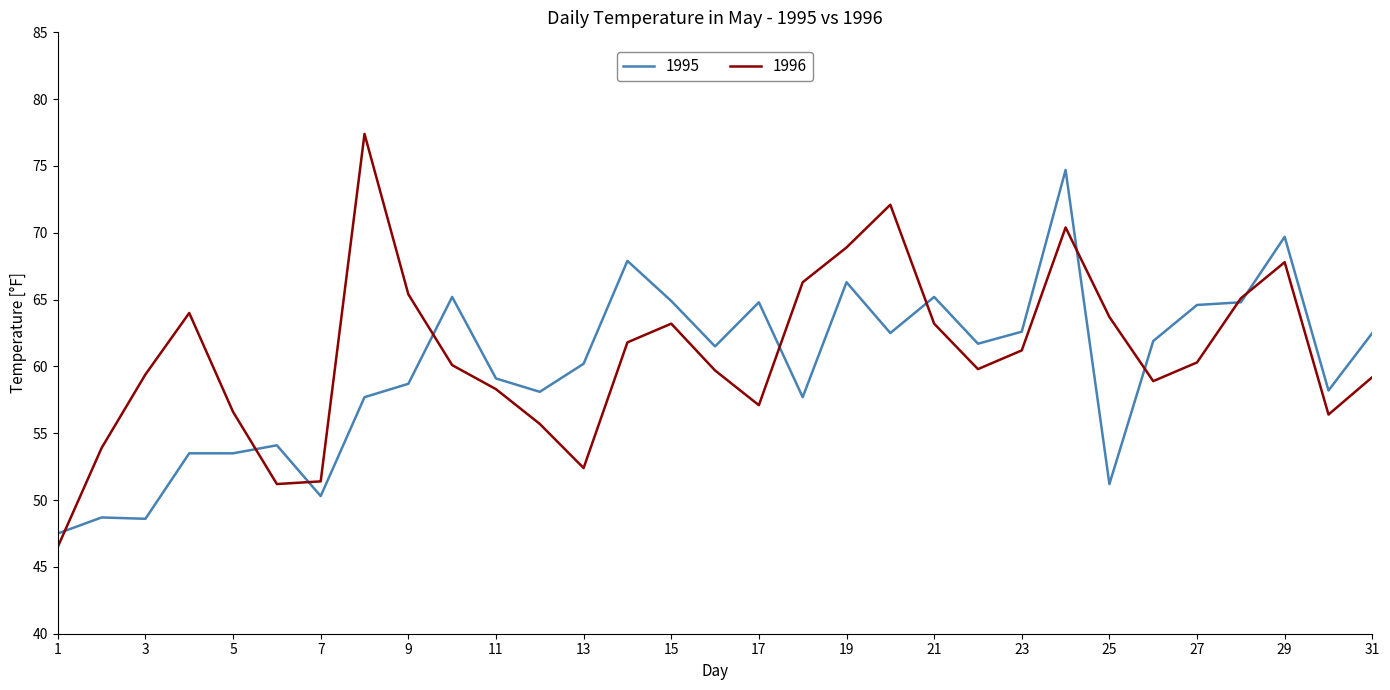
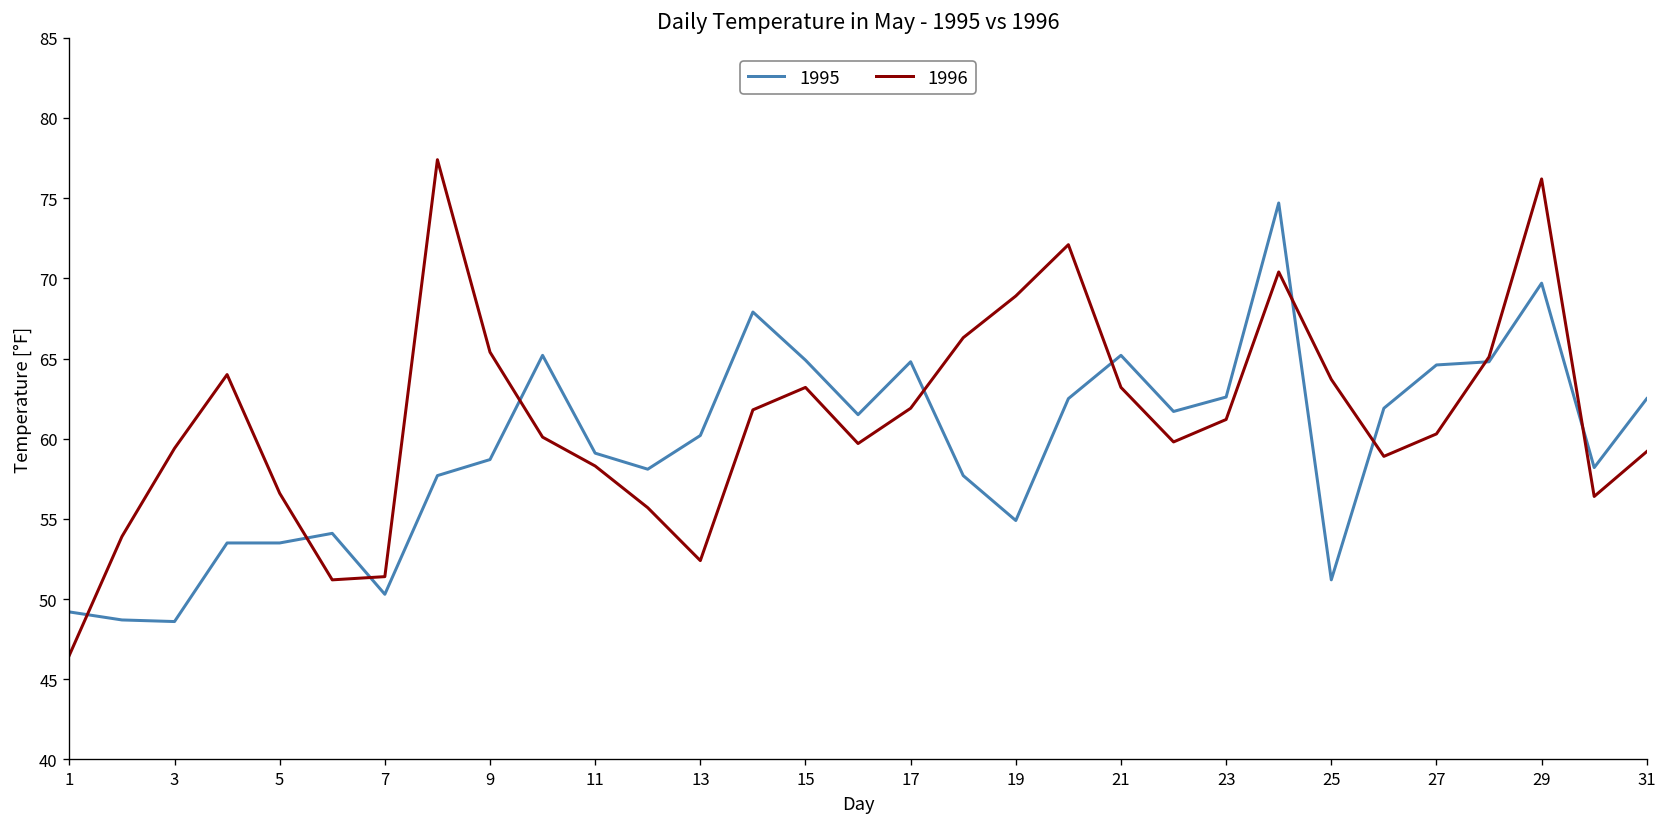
1995, 1: 47.5 -> 49.2
1996, 17: 57.1 -> 61.9
1995, 19: 66.3 -> 54.9
1996, 29: 67.8 -> 76.2
